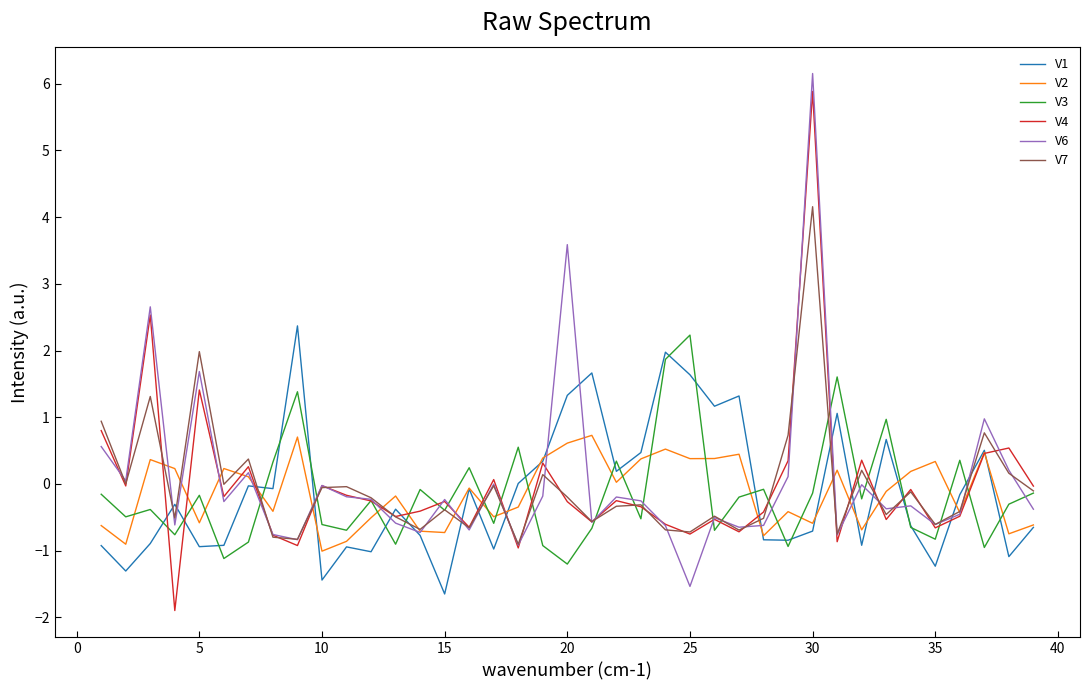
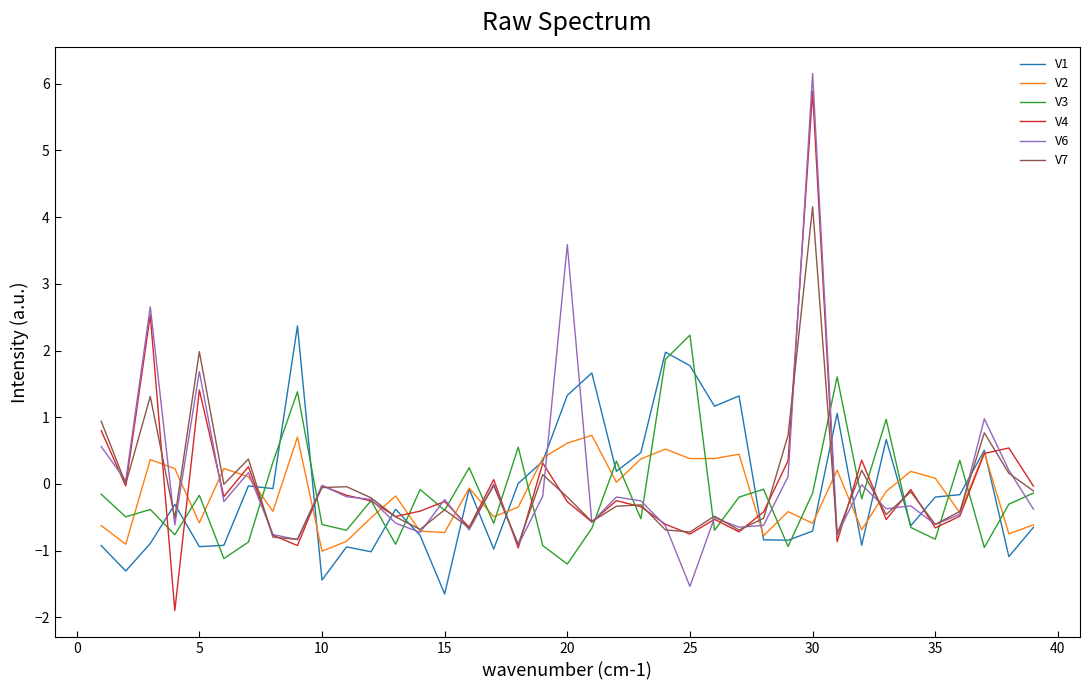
V1, 25: 1.6 -> 1.8
V1, 35: -1.2 -> -0.2
V2, 35: 0.3 -> 0.1
